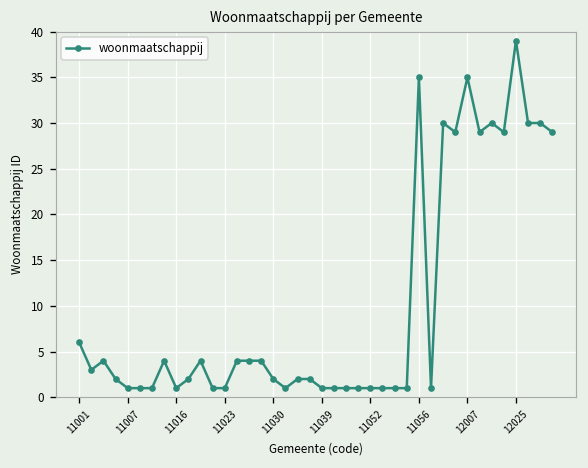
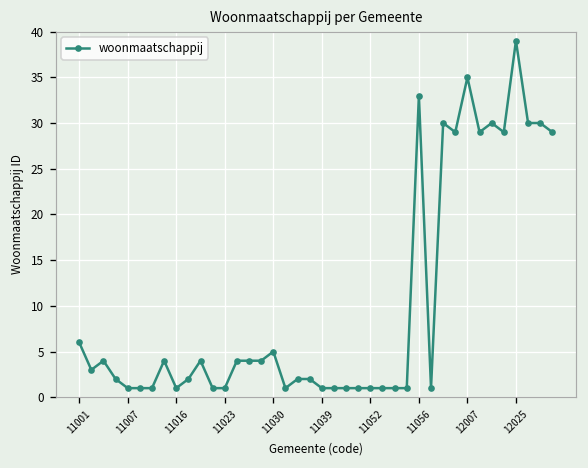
11030: 2 -> 5
11056: 35 -> 33
